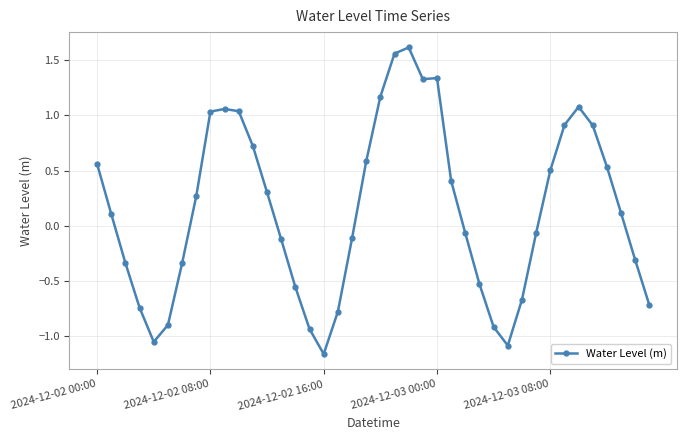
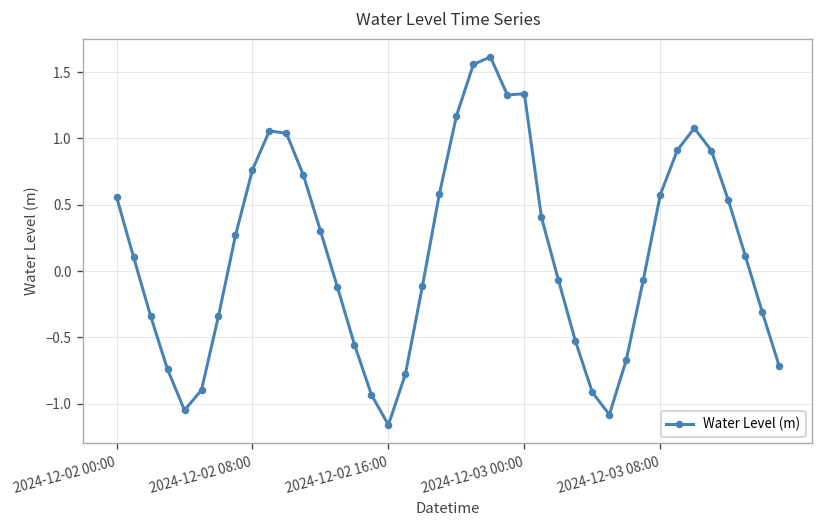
2024-12-02 08:00: 1.03 -> 0.76
2024-12-03 08:00: 0.50 -> 0.58
